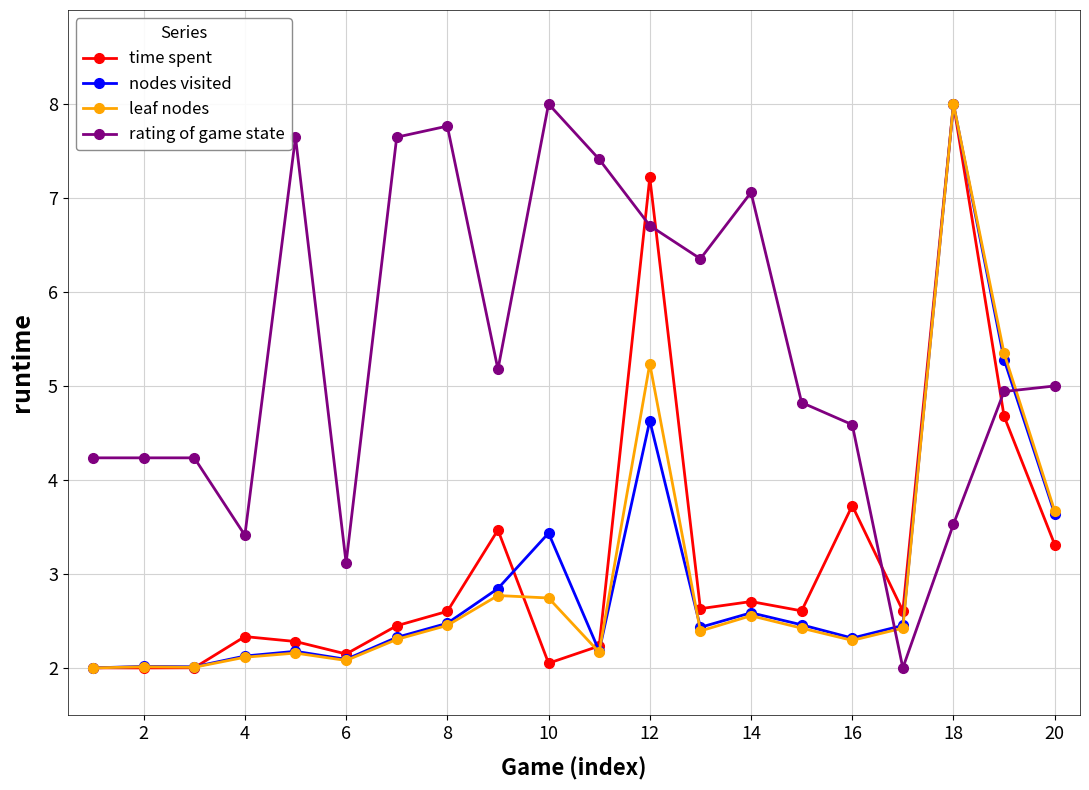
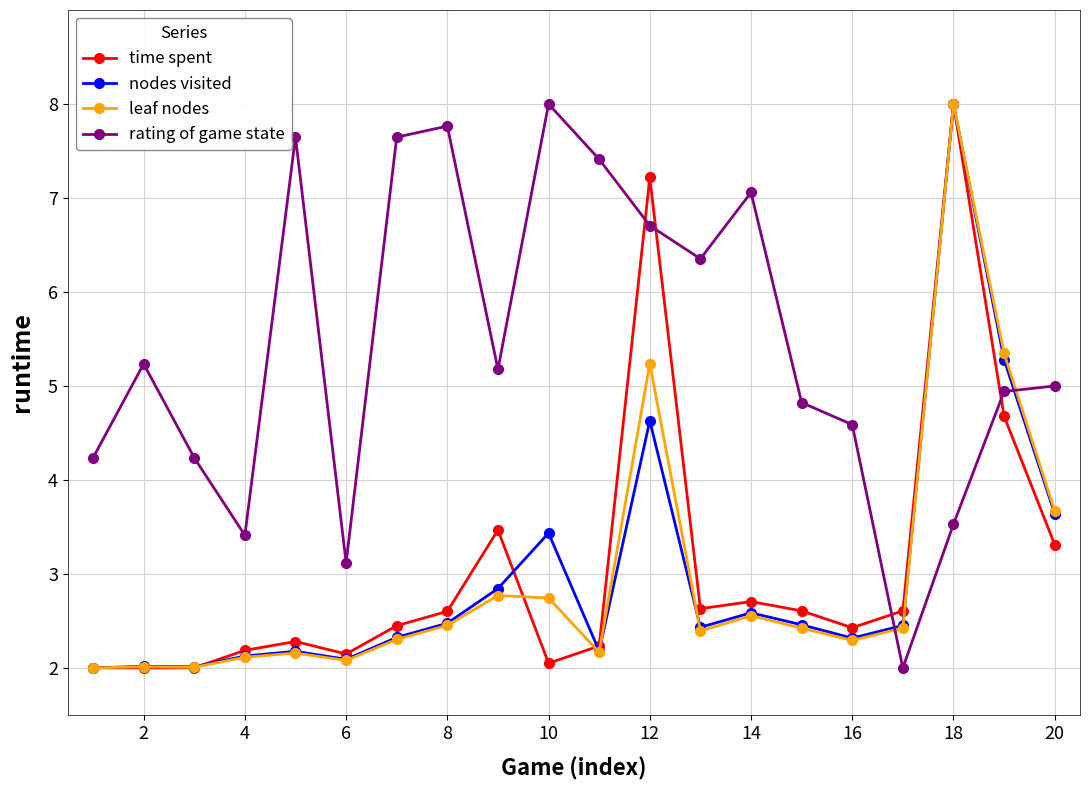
rating of game state, 2: 4.2 -> 5.2
time spent, 4: 2.3 -> 2.2
time spent, 16: 3.7 -> 2.4
